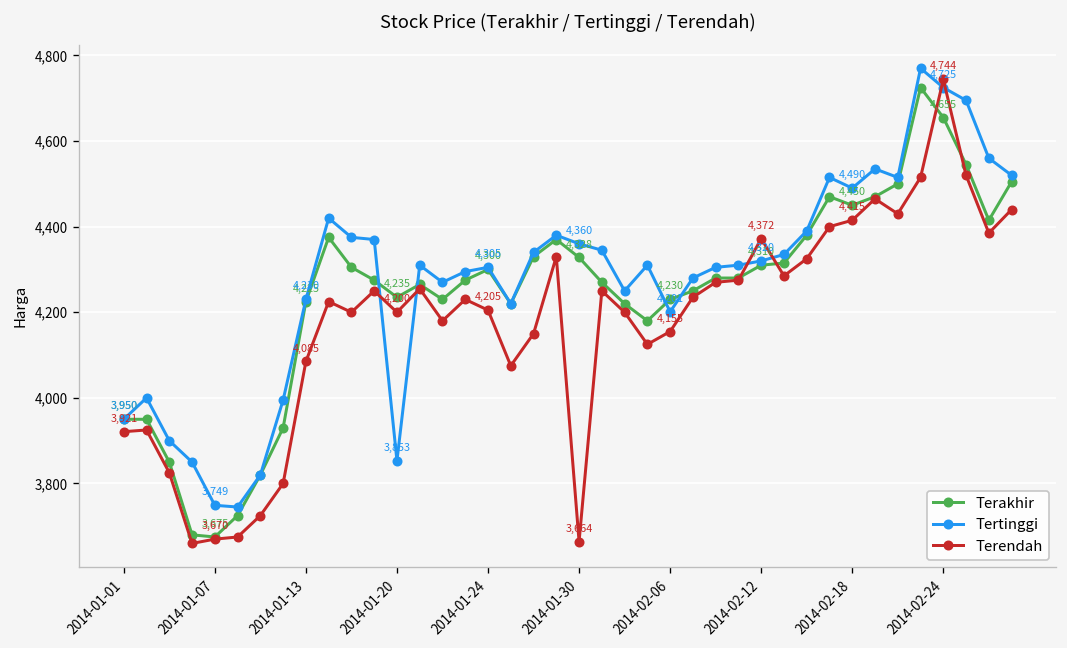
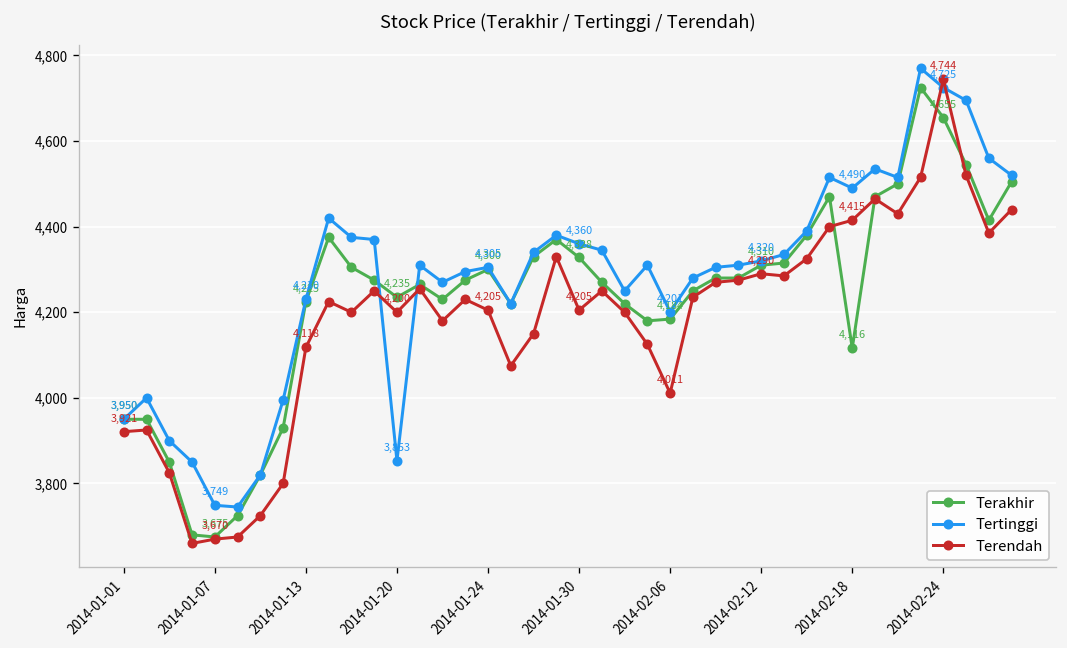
Terendah, 2014-01-13: 4,085 -> 4,118
Terendah, 2014-01-30: 3,664 -> 4,205
Terakhir, 2014-02-06: 4,230 -> 4,184
Terendah, 2014-02-06: 4,155 -> 4,011
Terendah, 2014-02-12: 4,372 -> 4,290
Terakhir, 2014-02-18: 4,450 -> 4,116
